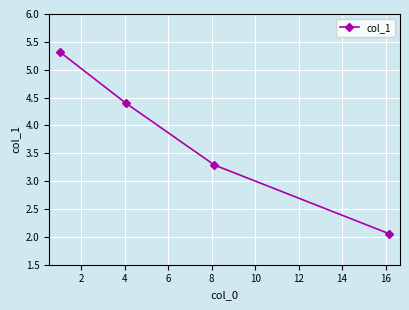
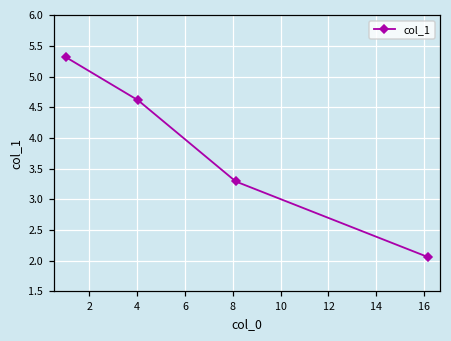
4: 4.4 -> 4.6
